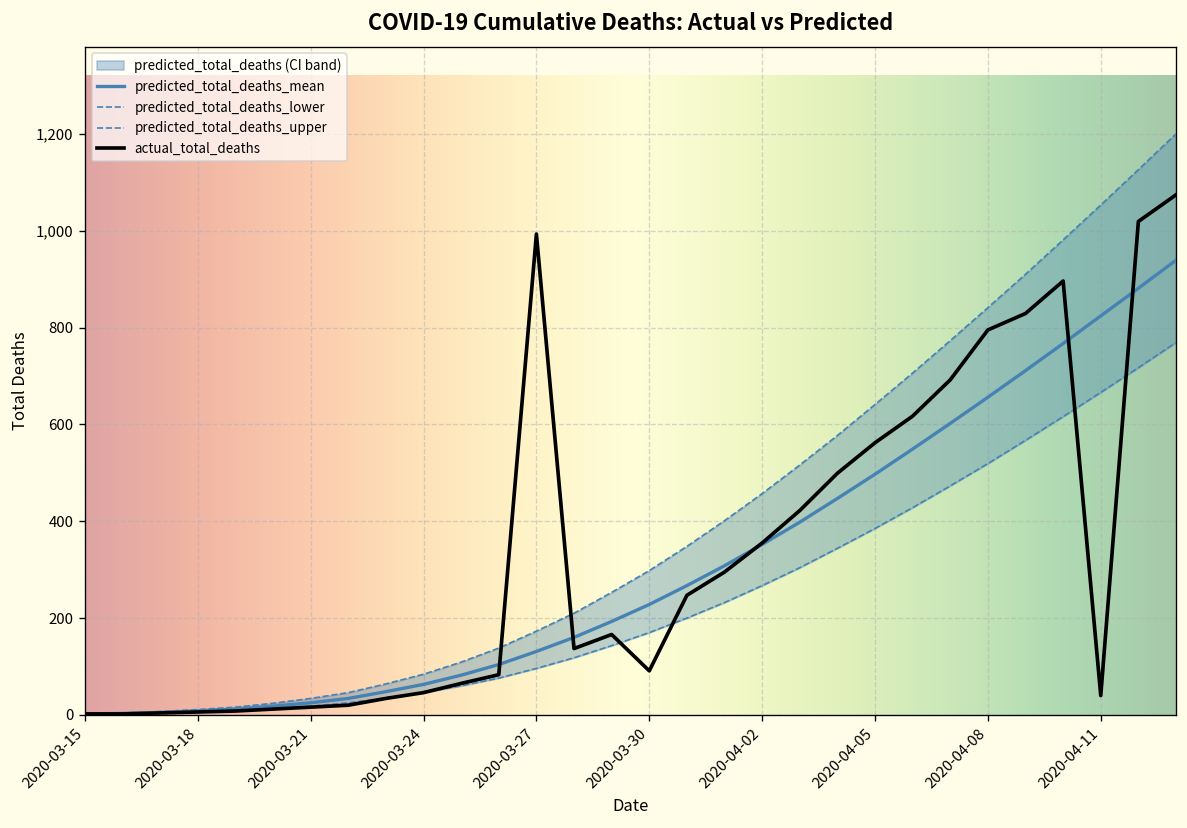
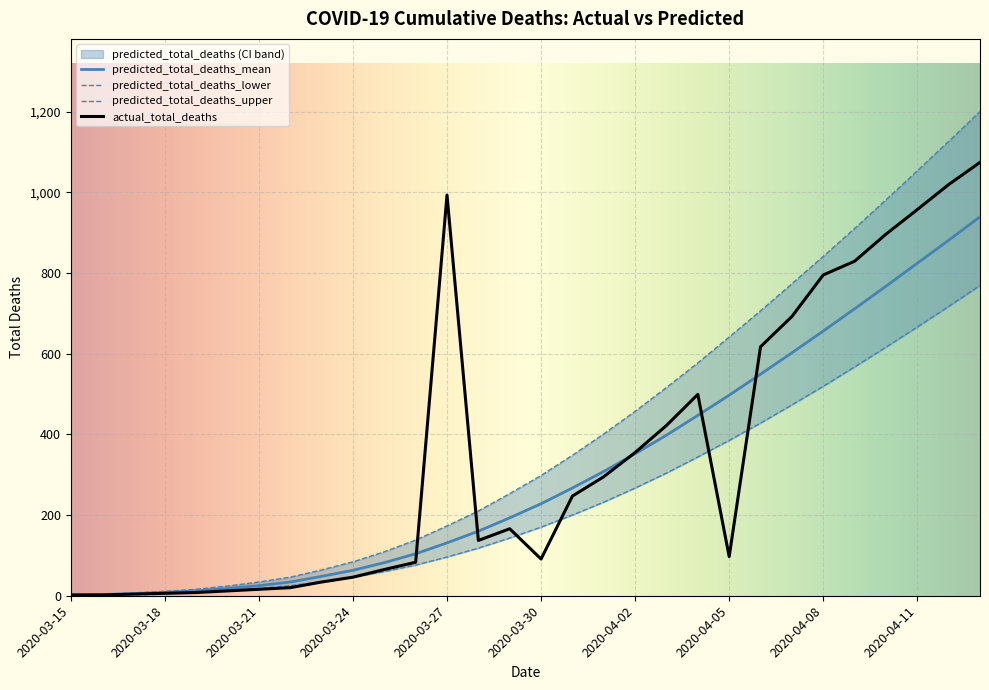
actual_total_deaths, 2020-04-05: 560 -> 100
actual_total_deaths, 2020-04-11: 40 -> 960
